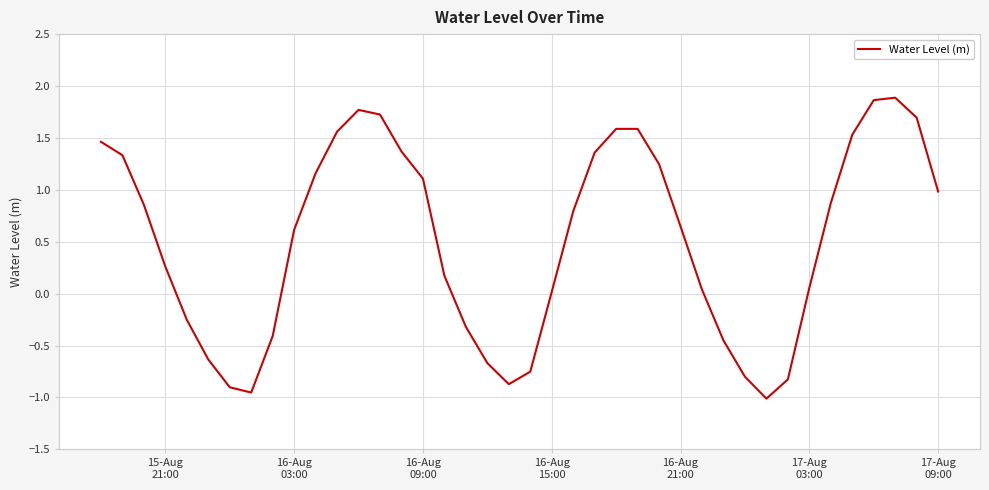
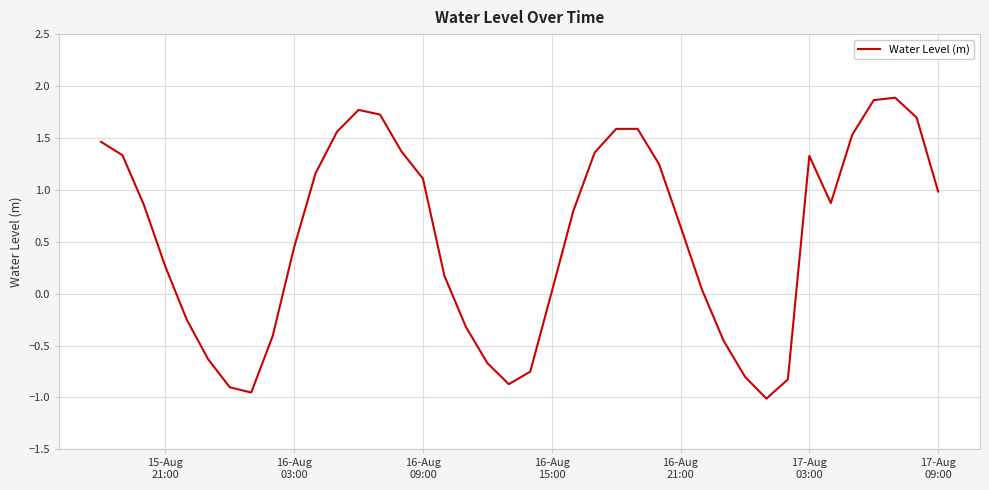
16-Aug 03:00: 0.61 -> 0.45
17-Aug 03:00: 0.06 -> 1.33
